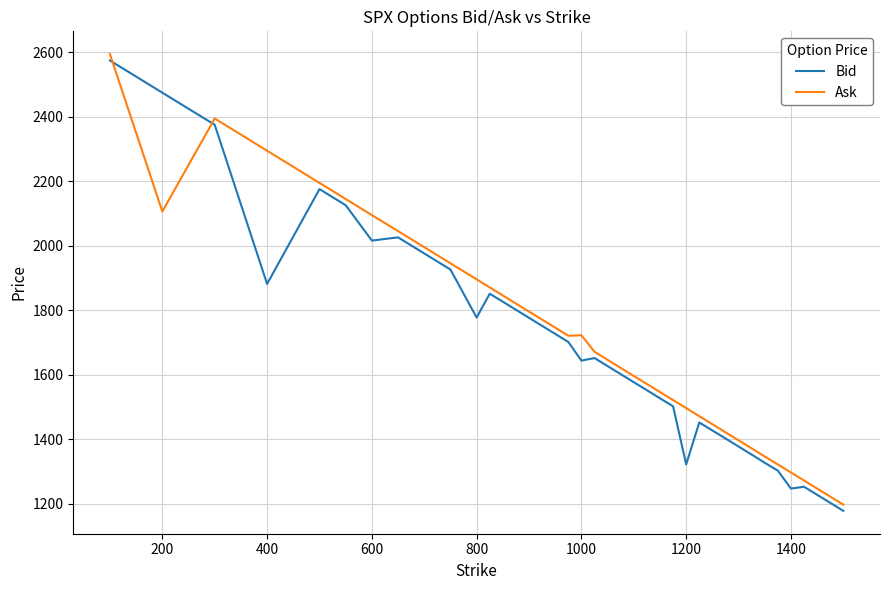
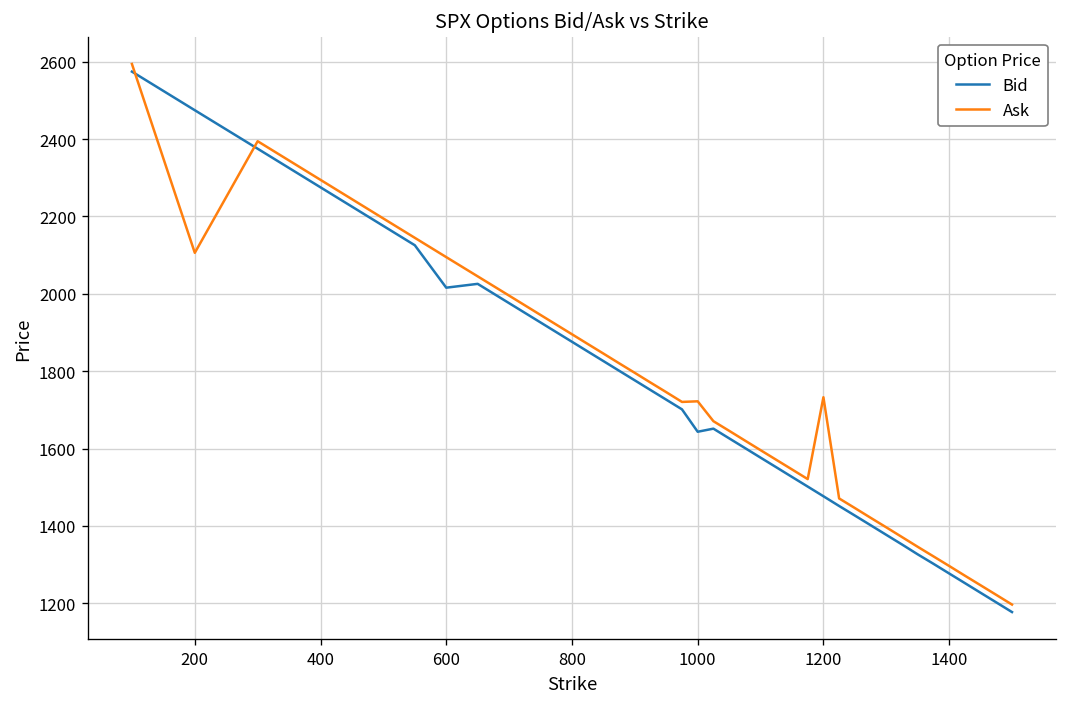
Bid, 400: 1880 -> 2280
Bid, 800: 1780 -> 1880
Bid, 1200: 1320 -> 1480
Ask, 1200: 1500 -> 1730
Bid, 1400: 1250 -> 1280
